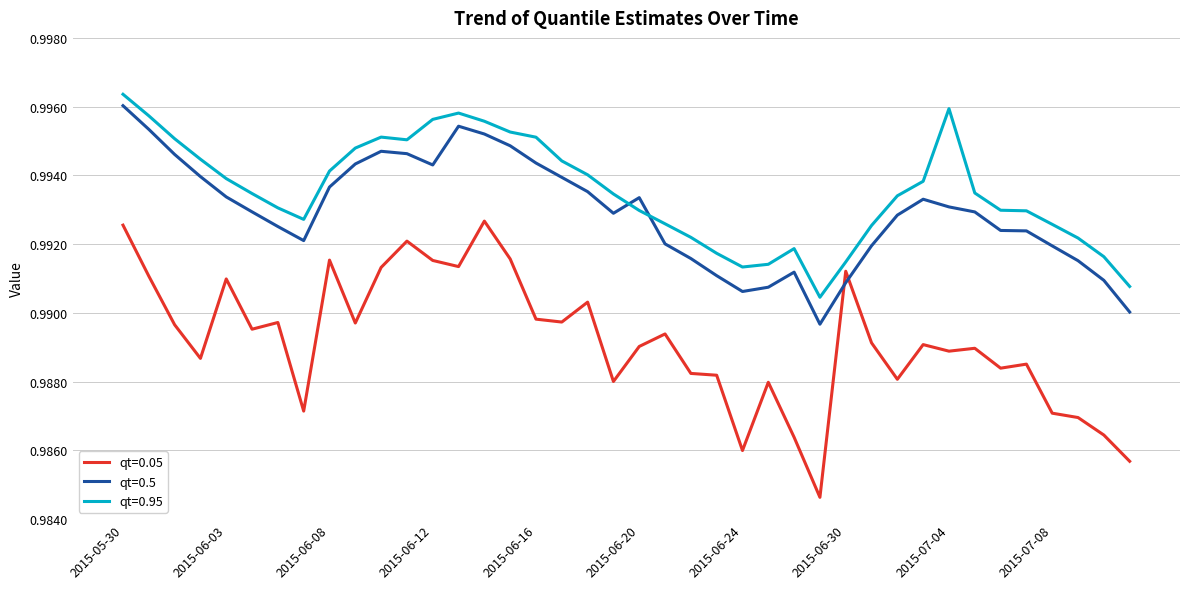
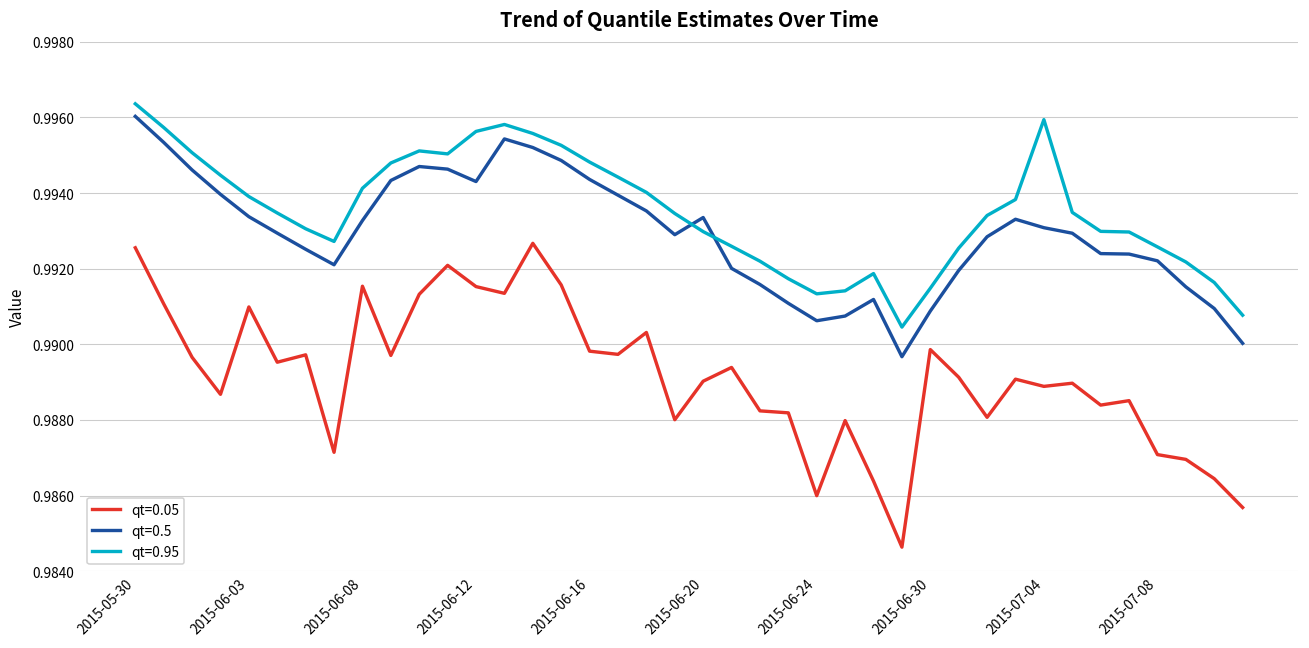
qt=0.5, 2015-06-08: 0.9937 -> 0.9933
qt=0.95, 2015-06-16: 0.9951 -> 0.9948
qt=0.05, 2015-06-30: 0.9912 -> 0.9899
qt=0.5, 2015-07-08: 0.9919 -> 0.9922
